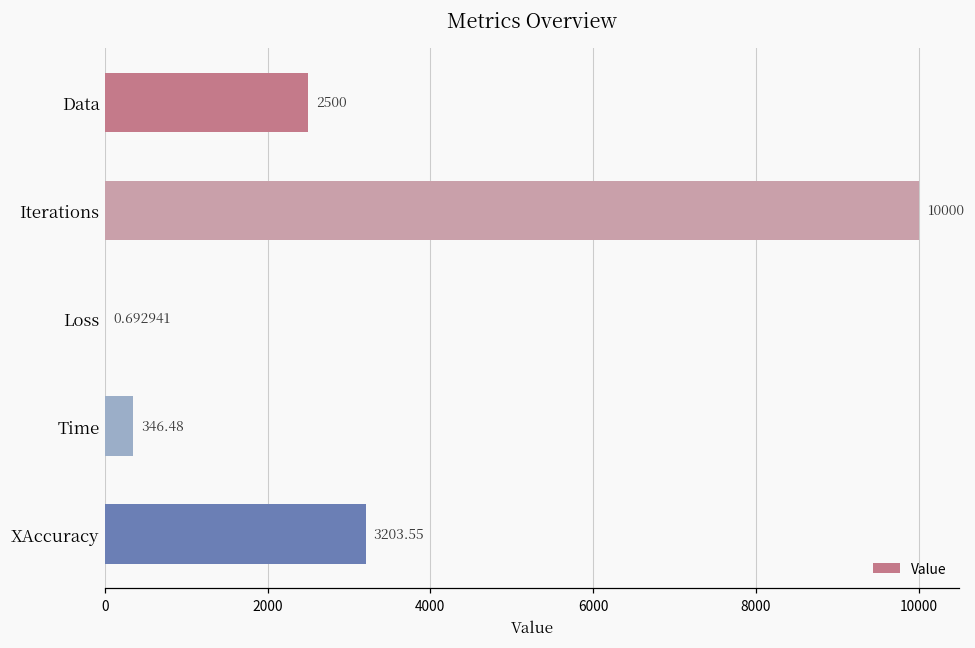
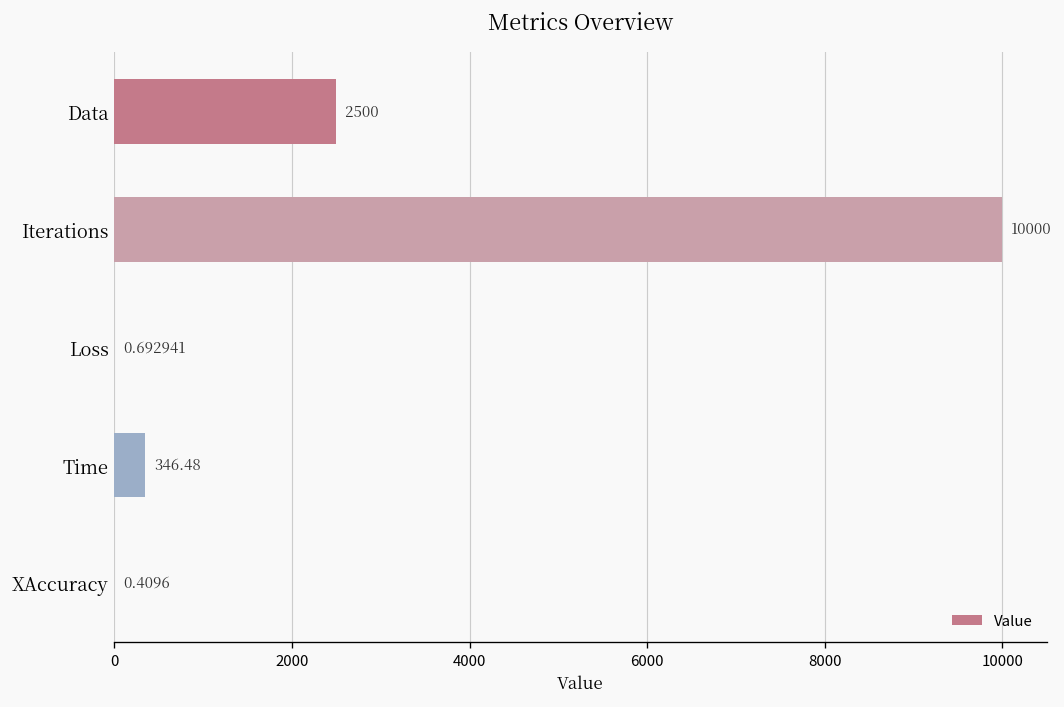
XAccuracy: 3203.55 -> 0.4096
